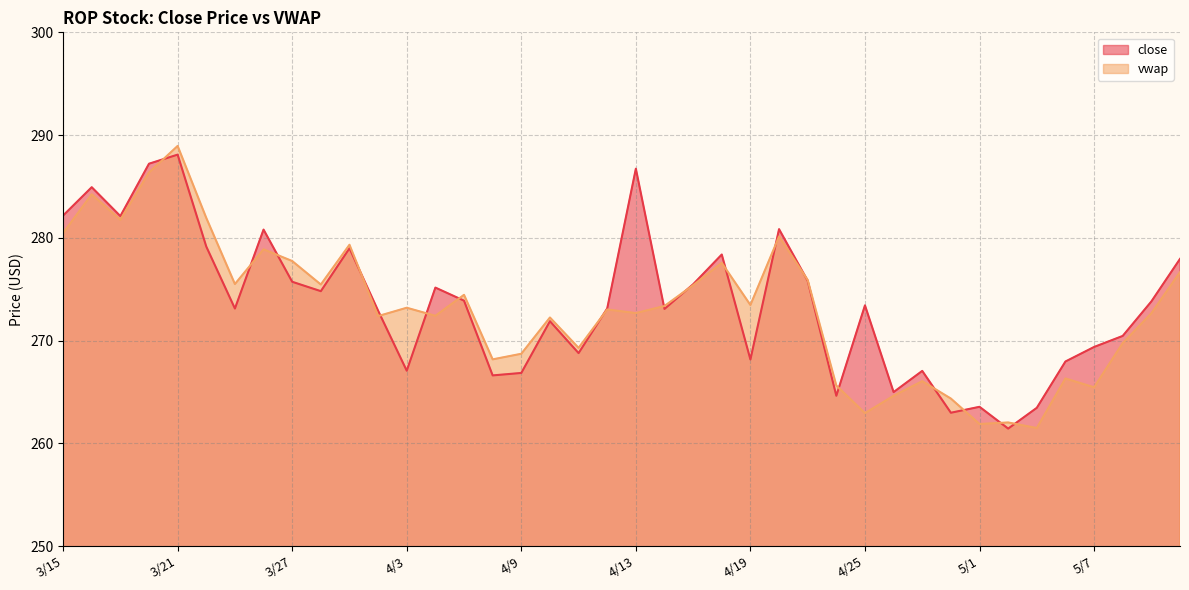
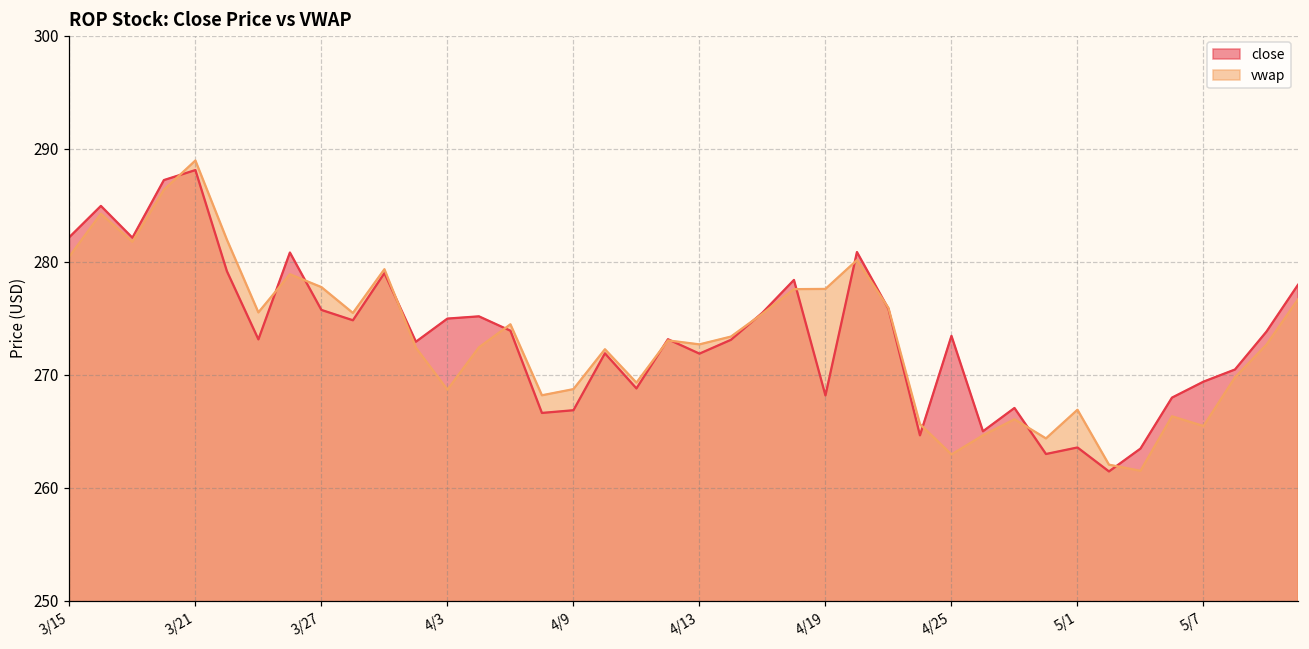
close, 4/3: 267.1 -> 275.0
vwap, 4/3: 273.2 -> 268.7
close, 4/13: 286.7 -> 271.9
vwap, 4/19: 273.5 -> 277.6
vwap, 5/1: 261.9 -> 266.9
